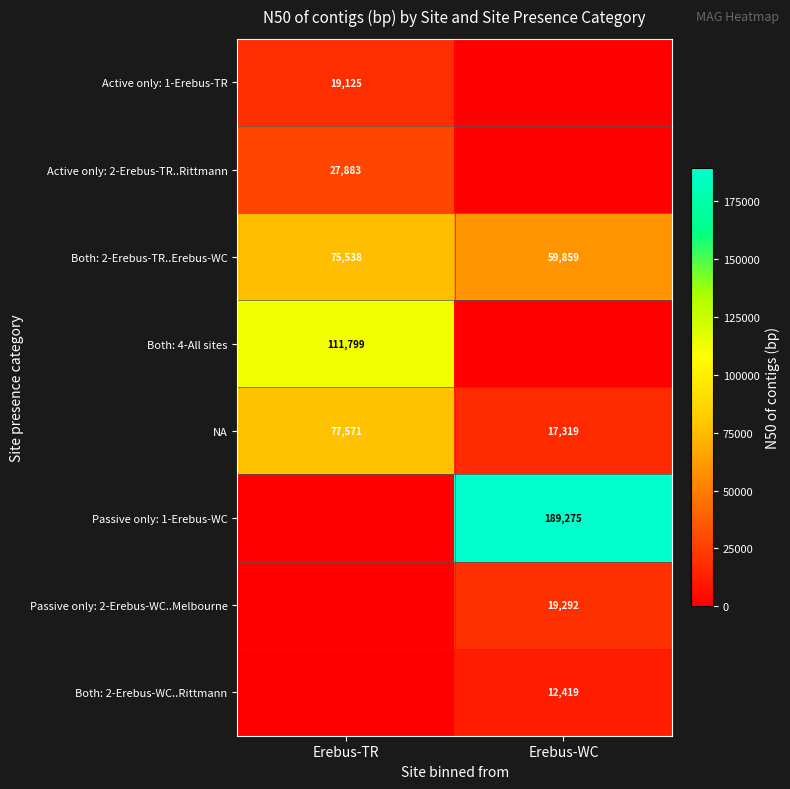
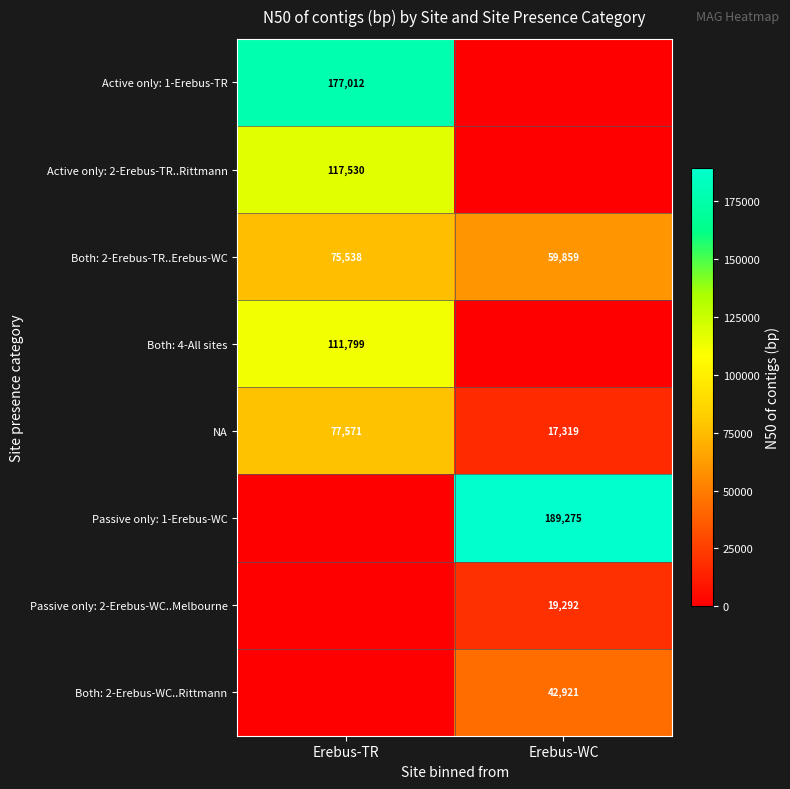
Active only: 1-Erebus-TR, Erebus-TR: 19,125 -> 177,012
Active only: 2-Erebus-TR..Rittmann, Erebus-TR: 27,883 -> 117,530
Both: 2-Erebus-WC..Rittmann, Erebus-WC: 12,419 -> 42,921
